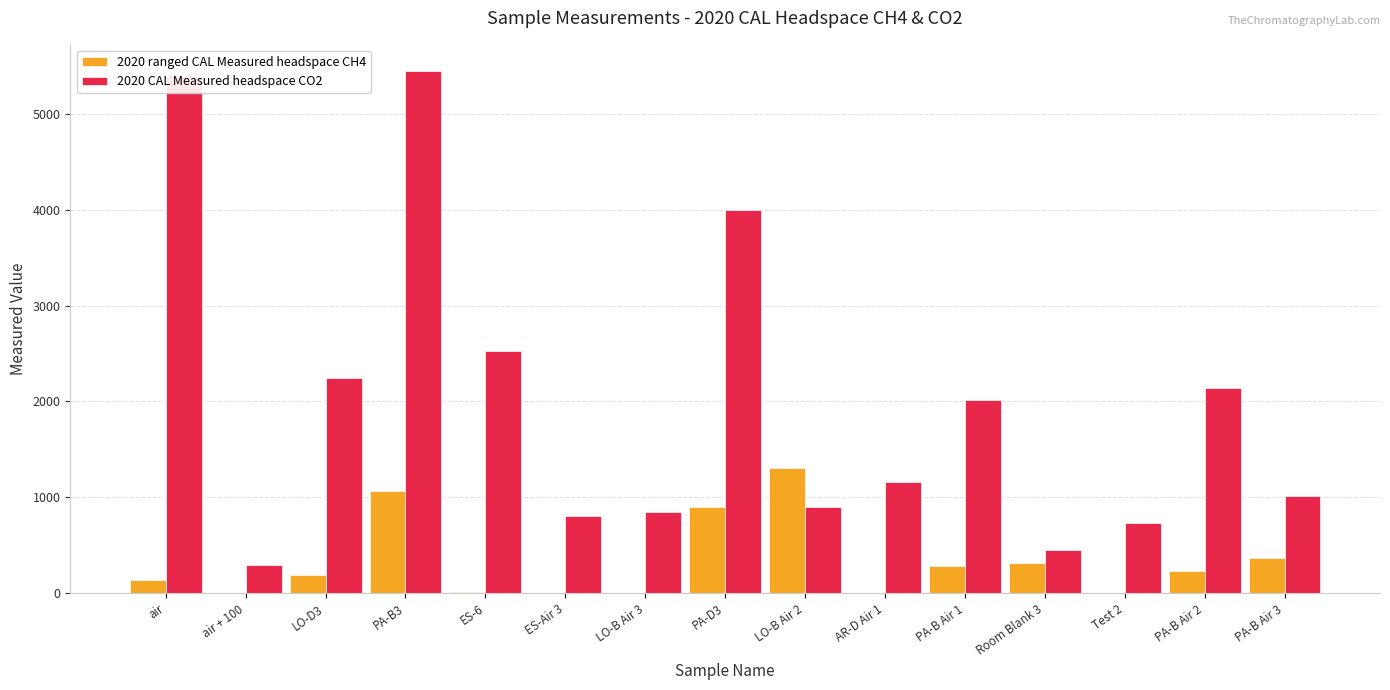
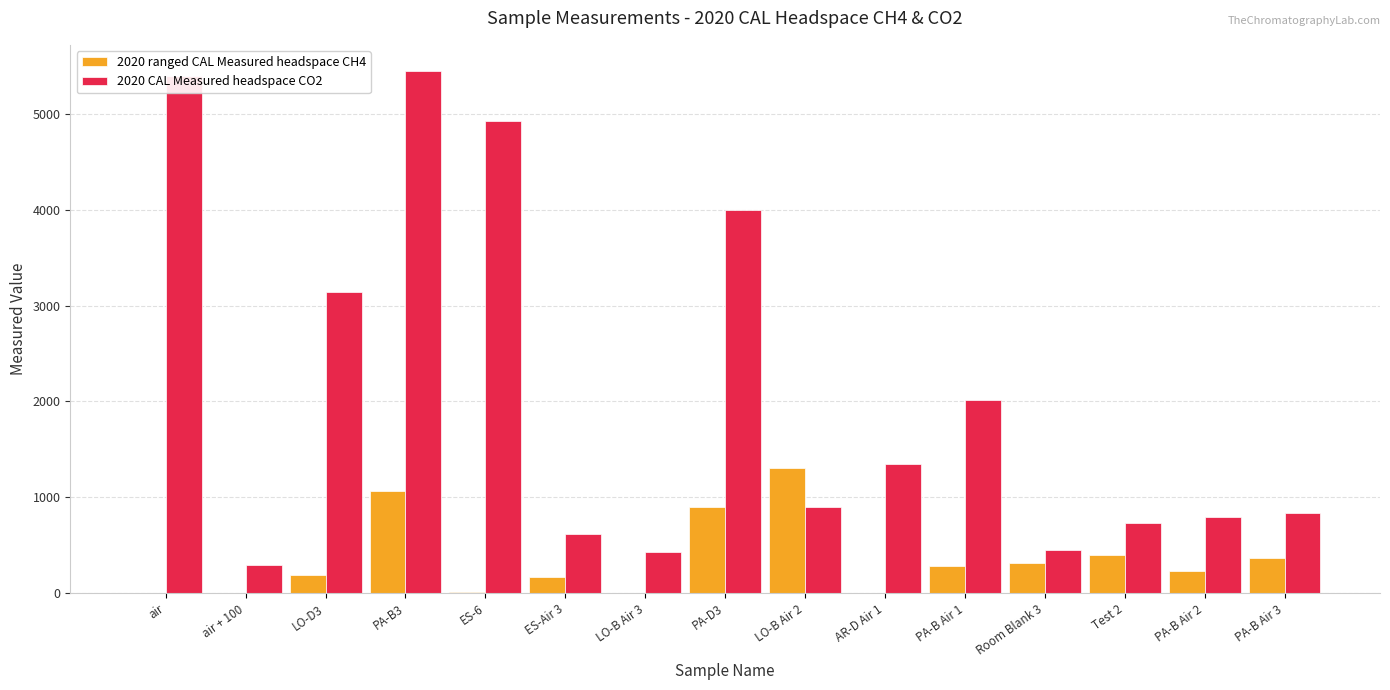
2020 ranged CAL Measured headspace CH4, air: 100 -> 0
2020 CAL Measured headspace CO2, LO-D3: 2200 -> 3100
2020 CAL Measured headspace CO2, ES-6: 2500 -> 4900
2020 ranged CAL Measured headspace CH4, ES-Air 3: 0 -> 200
2020 CAL Measured headspace CO2, ES-Air 3: 800 -> 600
2020 CAL Measured headspace CO2, LO-B Air 3: 800 -> 400
2020 CAL Measured headspace CO2, AR-D Air 1: 1200 -> 1300
2020 ranged CAL Measured headspace CH4, Test 2: 0 -> 400
2020 CAL Measured headspace CO2, PA-B Air 2: 2100 -> 800
2020 CAL Measured headspace CO2, PA-B Air 3: 1000 -> 800
